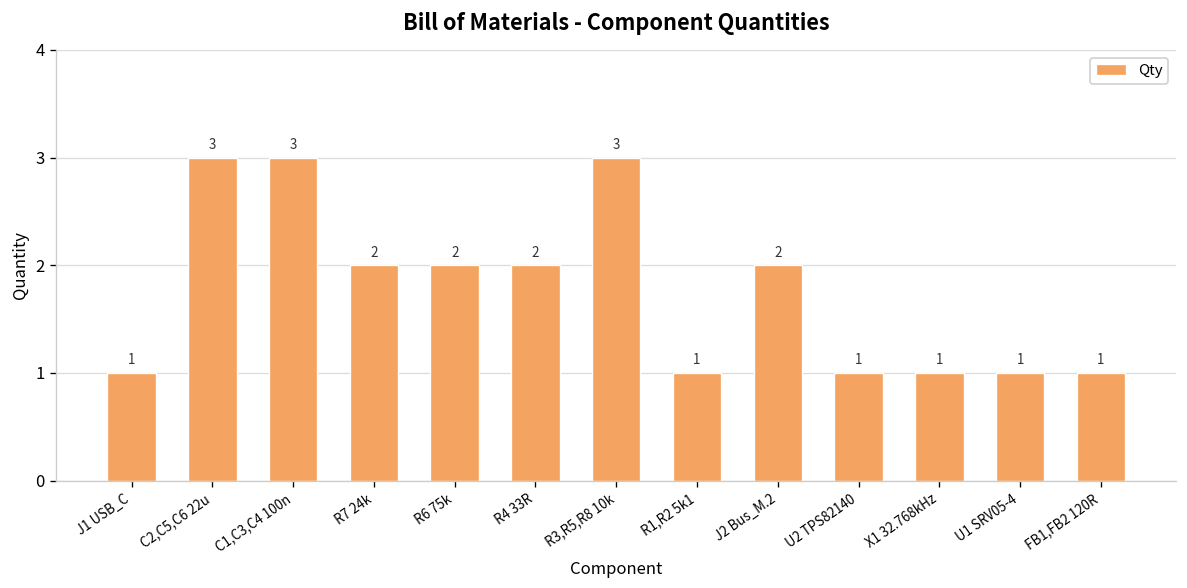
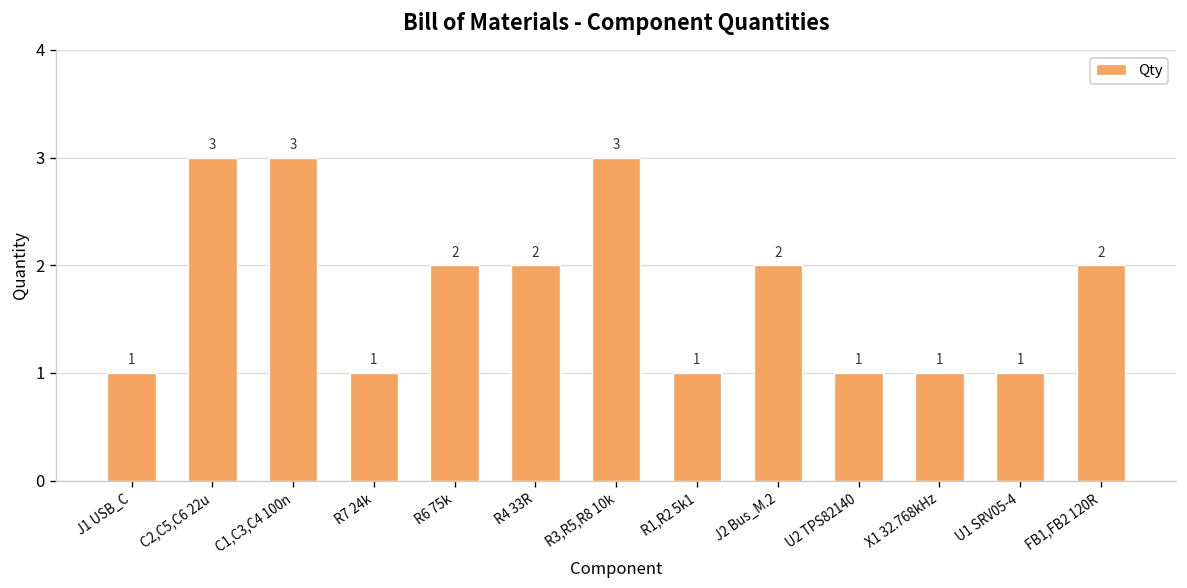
R7 24k: 2 -> 1
FB1,FB2 120R: 1 -> 2
